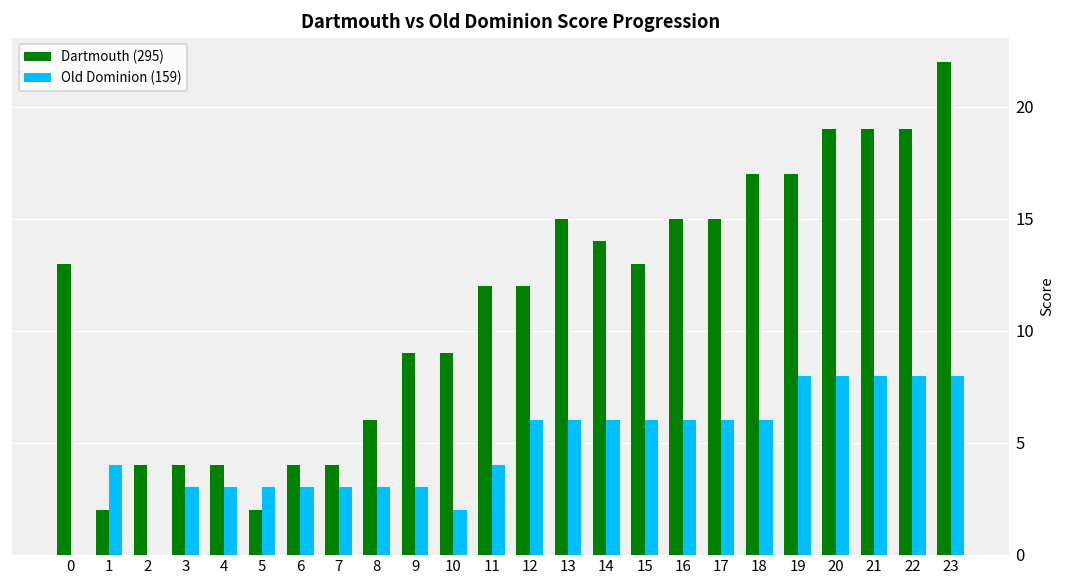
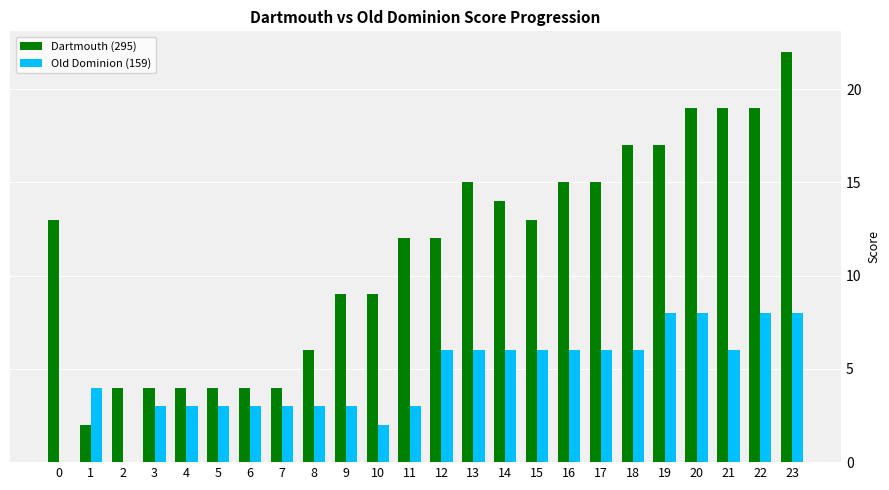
Dartmouth (295), 5: 2 -> 4
Old Dominion (159), 11: 4 -> 3
Old Dominion (159), 21: 8 -> 6
